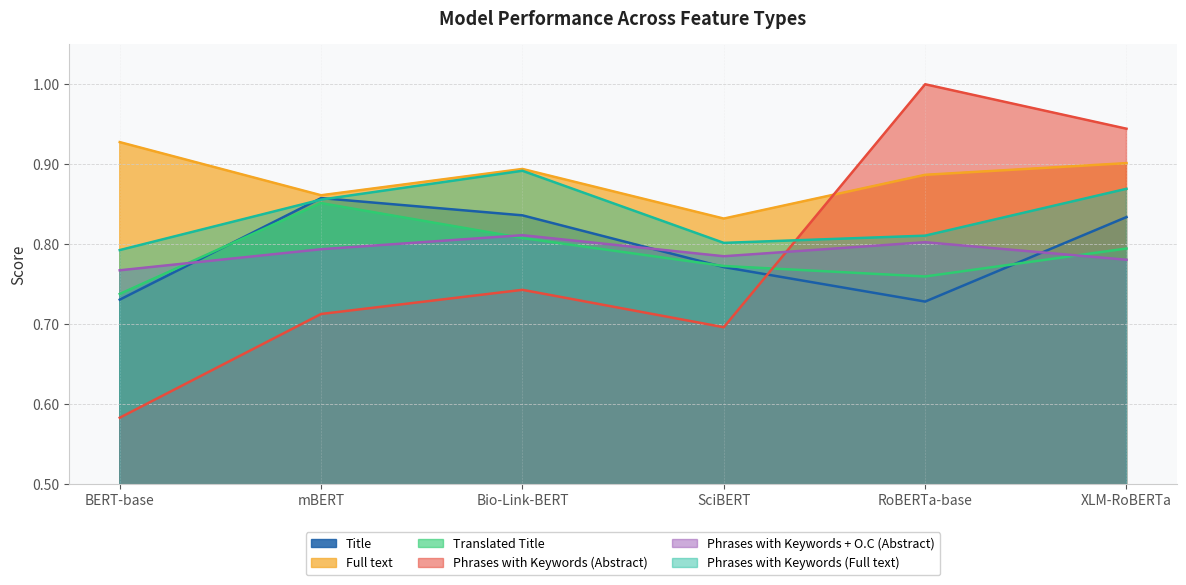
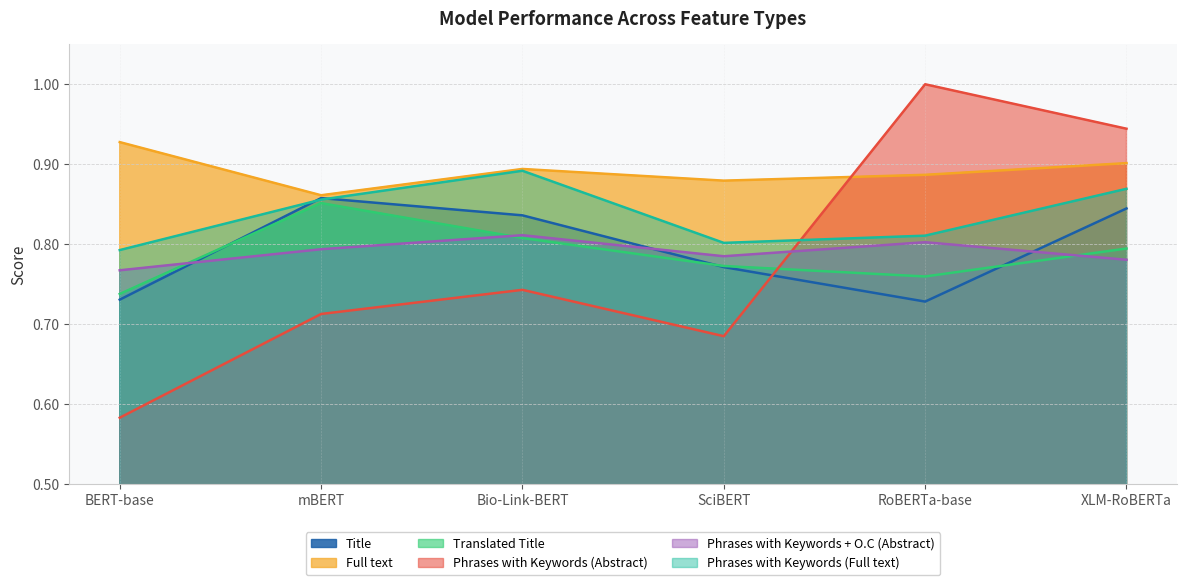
Full text, SciBERT: 0.83 -> 0.88
Phrases with Keywords (Abstract), SciBERT: 0.70 -> 0.69
Title, XLM-RoBERTa: 0.83 -> 0.84
